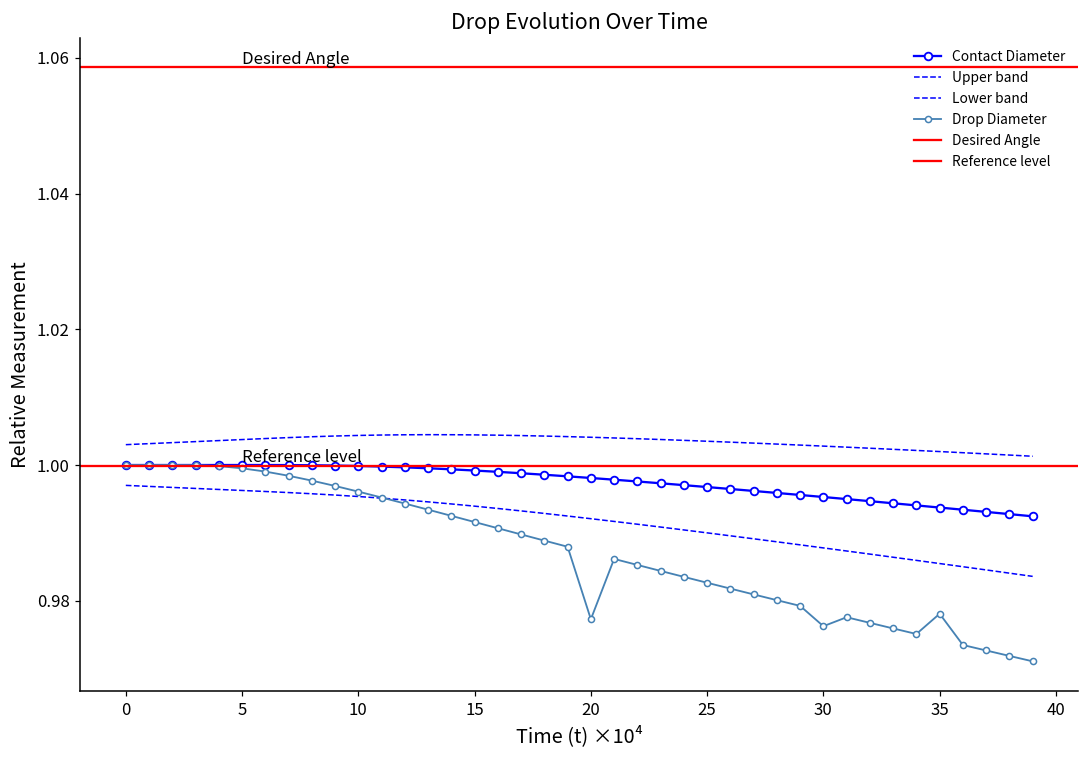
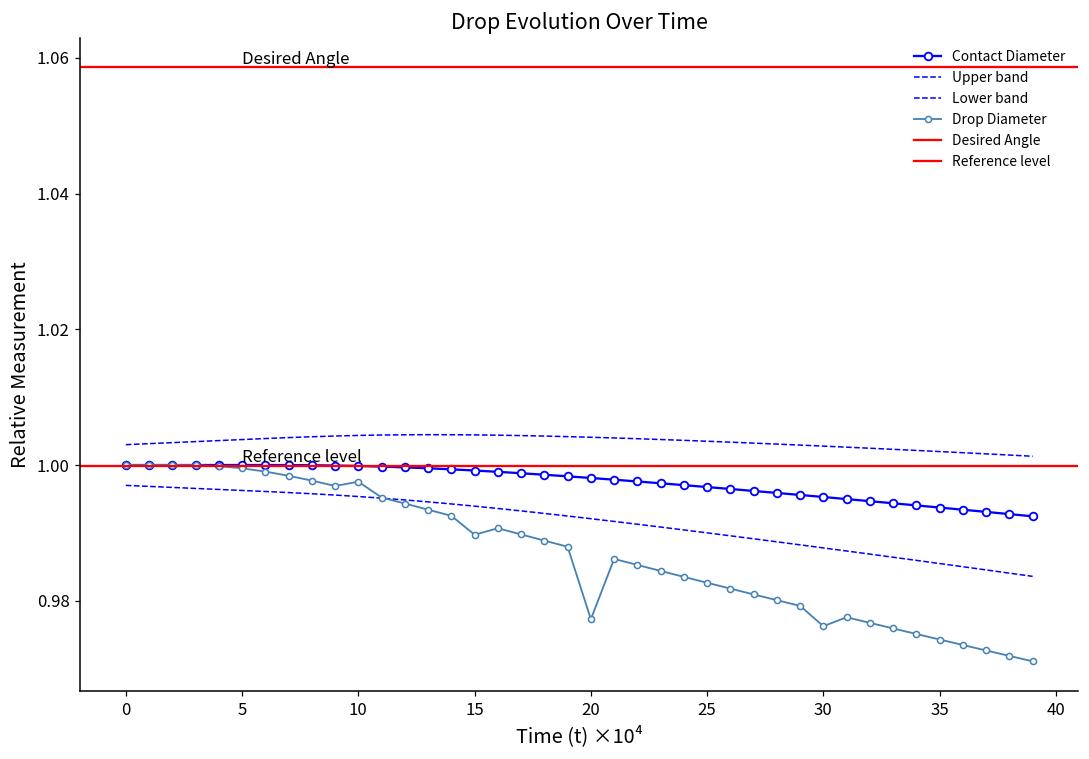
Drop Diameter, 10: 0.996 -> 0.998
Drop Diameter, 15: 0.992 -> 0.990
Drop Diameter, 35: 0.978 -> 0.974
